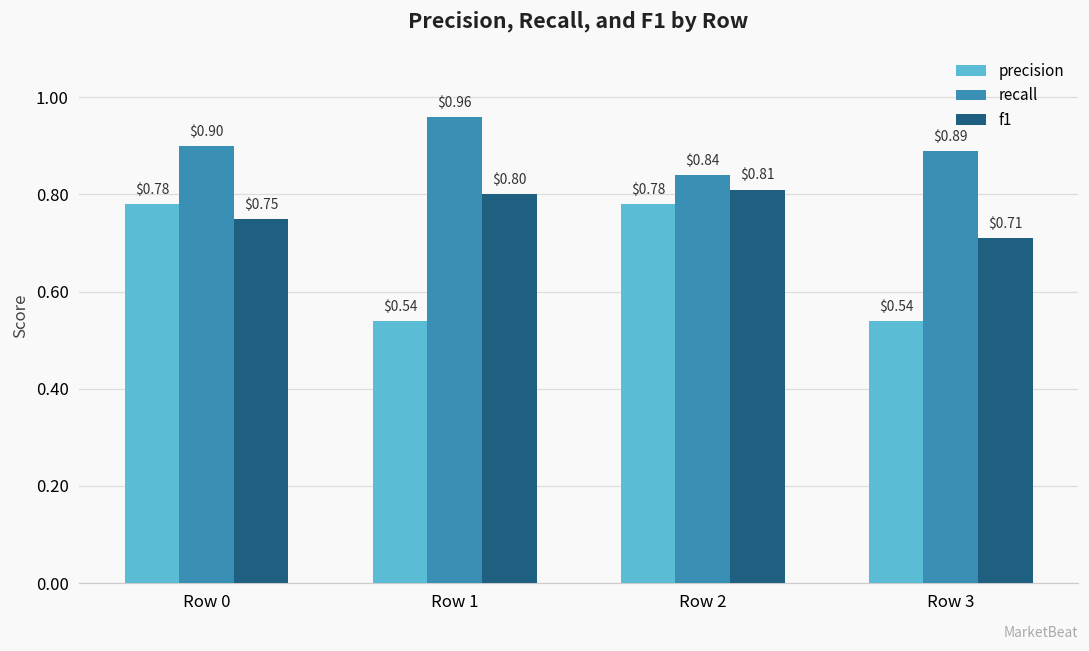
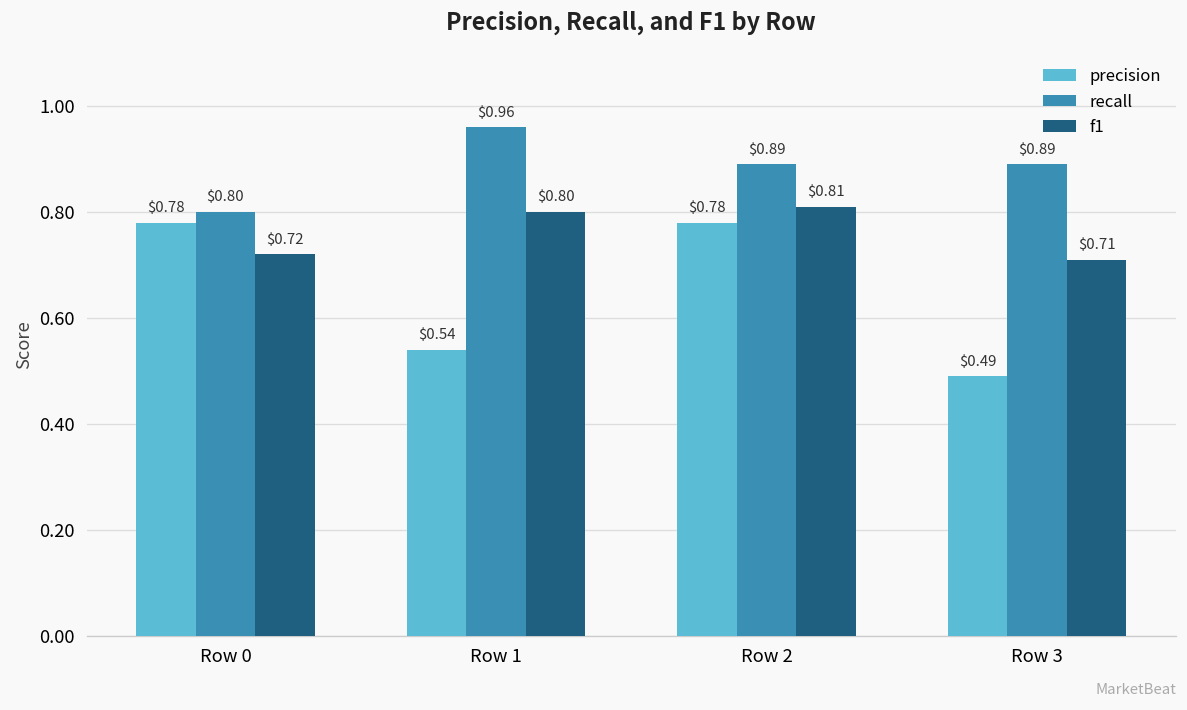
recall, Row 0: $0.90 -> $0.80
f1, Row 0: $0.75 -> $0.72
recall, Row 2: $0.84 -> $0.89
precision, Row 3: $0.54 -> $0.49
